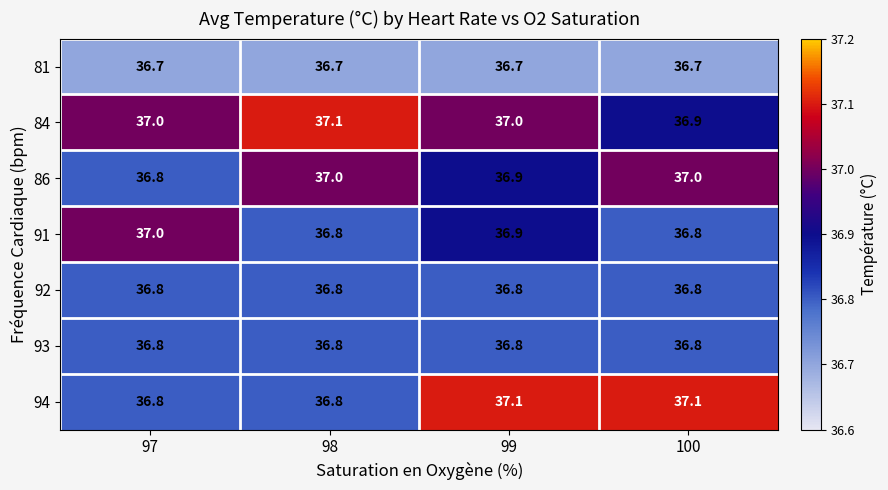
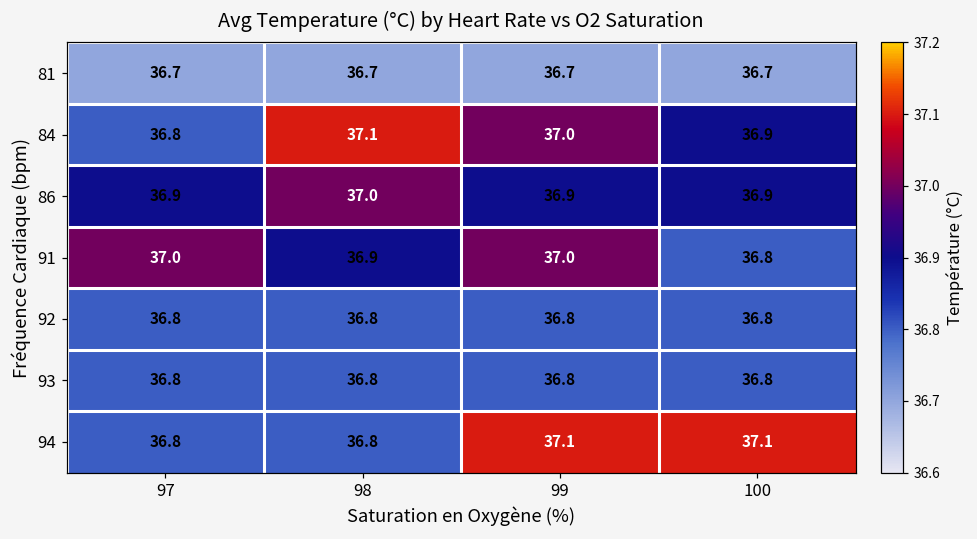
84, 97: 37.0 -> 36.8
86, 97: 36.8 -> 36.9
86, 100: 37.0 -> 36.9
91, 98: 36.8 -> 36.9
91, 99: 36.9 -> 37.0
